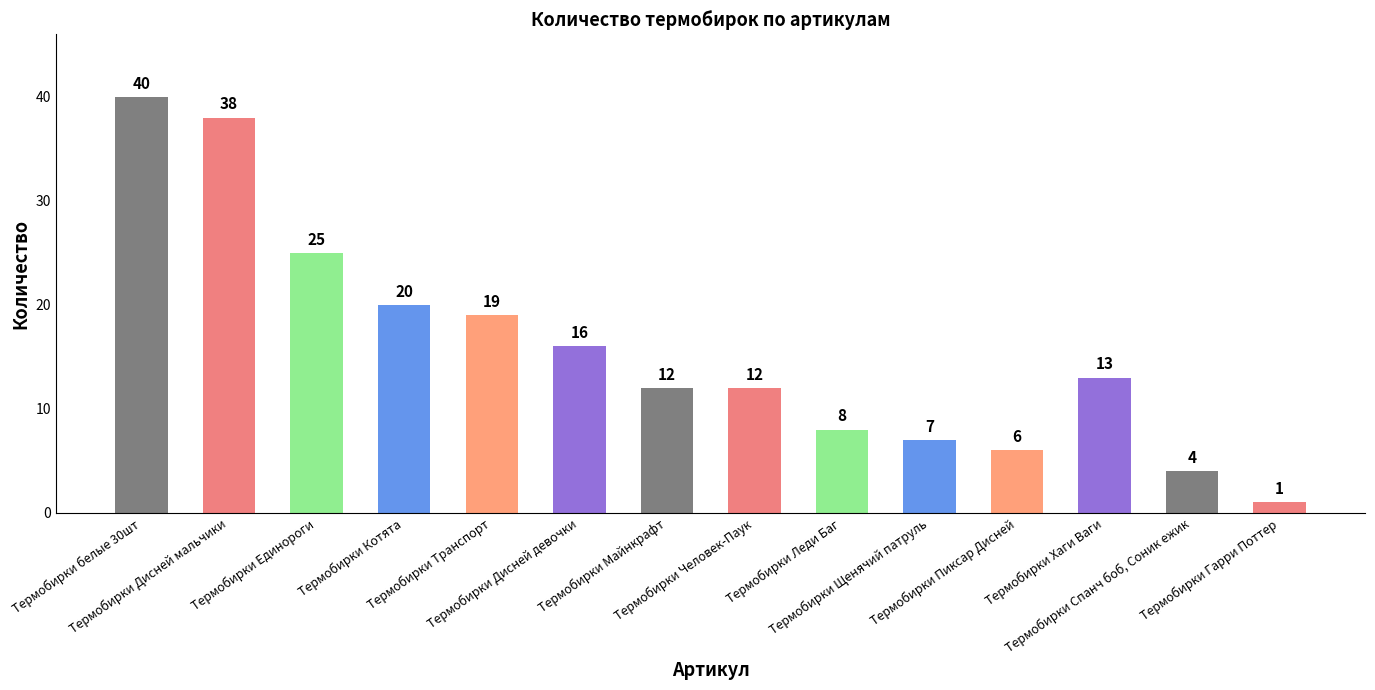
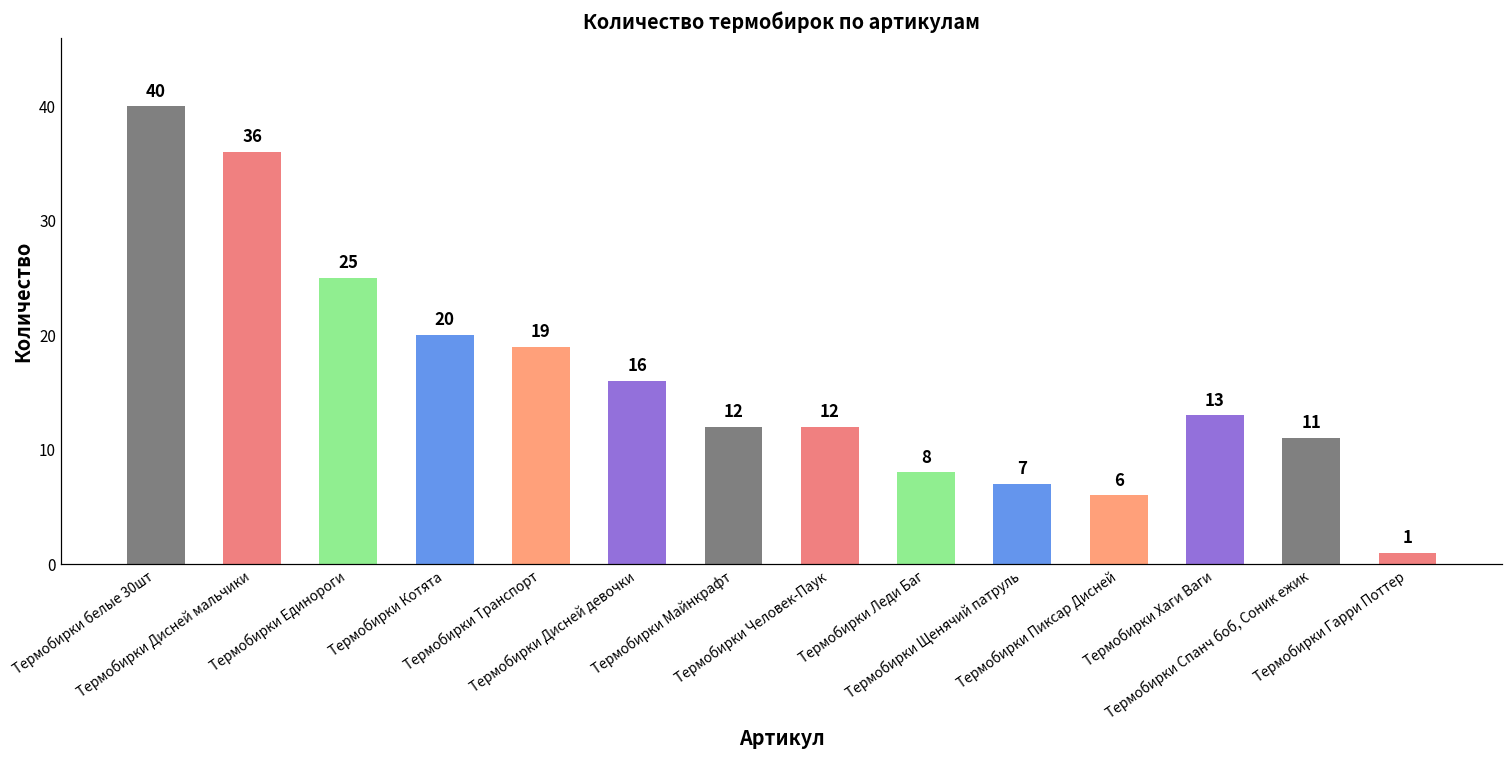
Термобирки Дисней мальчики: 38 -> 36
Термобирки Спанч боб, Соник ежик: 4 -> 11
